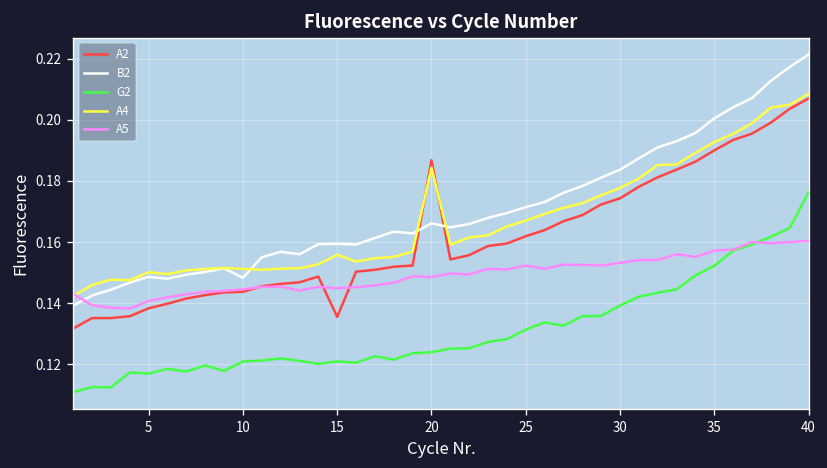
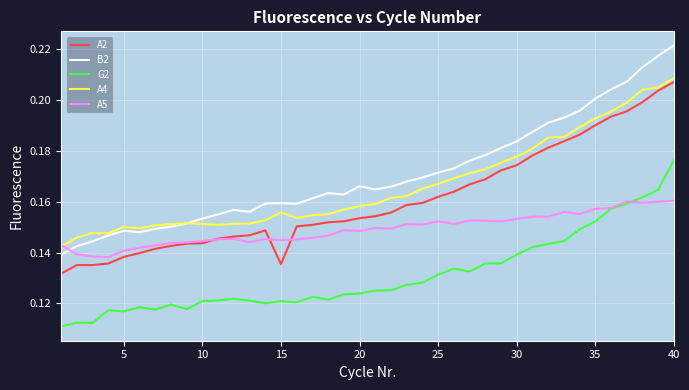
B2, 10: 0.148 -> 0.153
A2, 20: 0.187 -> 0.154
A4, 20: 0.184 -> 0.158
